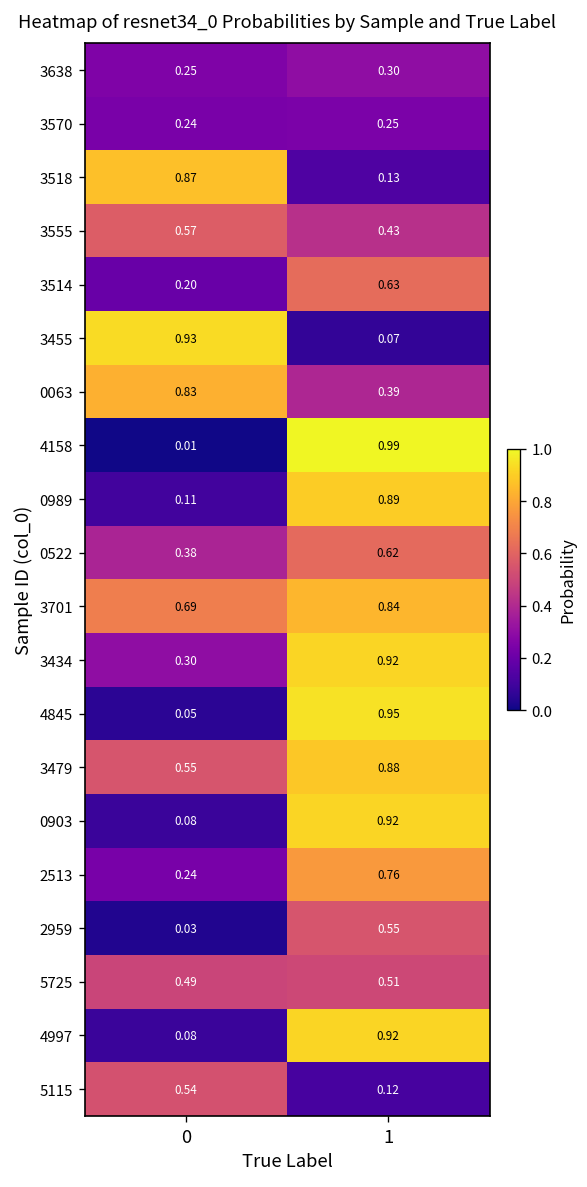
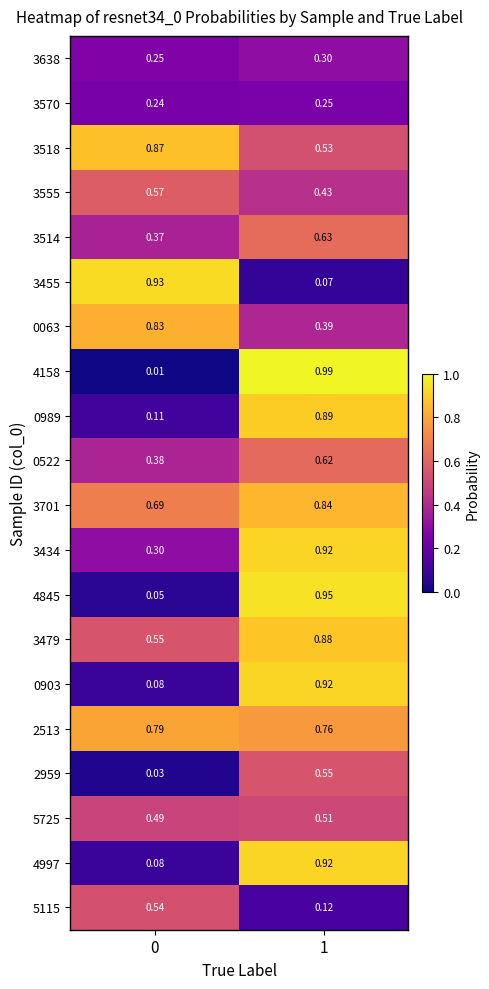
3518, 1: 0.13 -> 0.53
3514, 0: 0.20 -> 0.37
2513, 0: 0.24 -> 0.79
